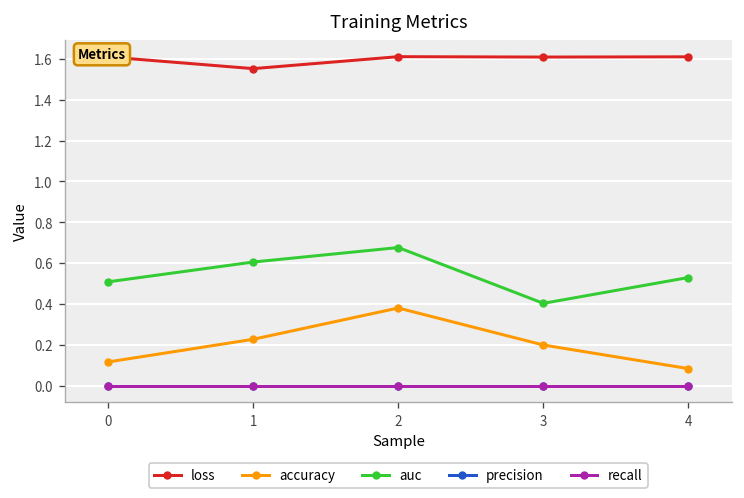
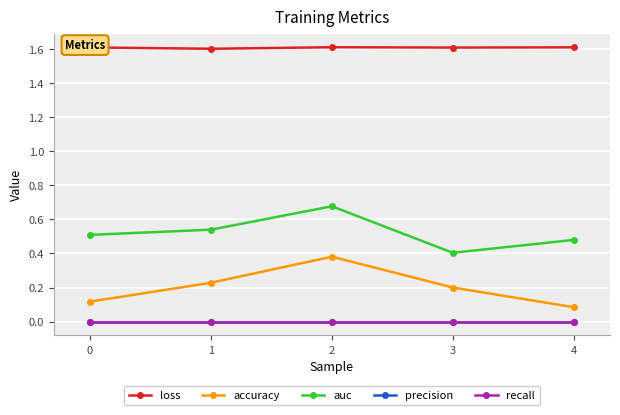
loss, 1: 1.55 -> 1.60
auc, 1: 0.61 -> 0.54
auc, 4: 0.53 -> 0.48
